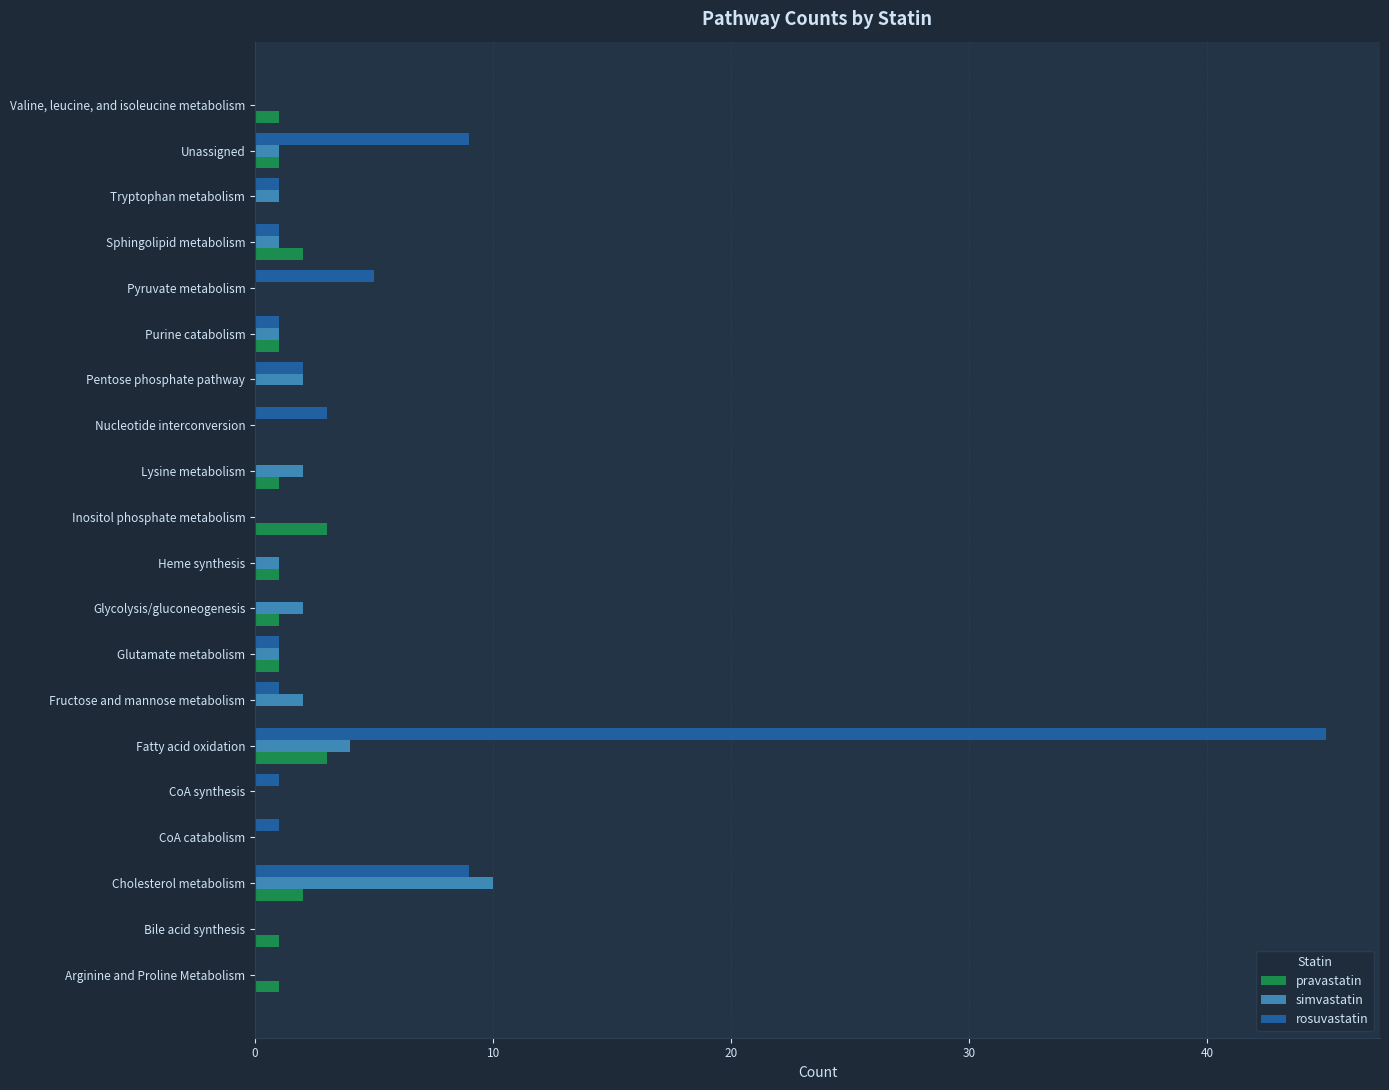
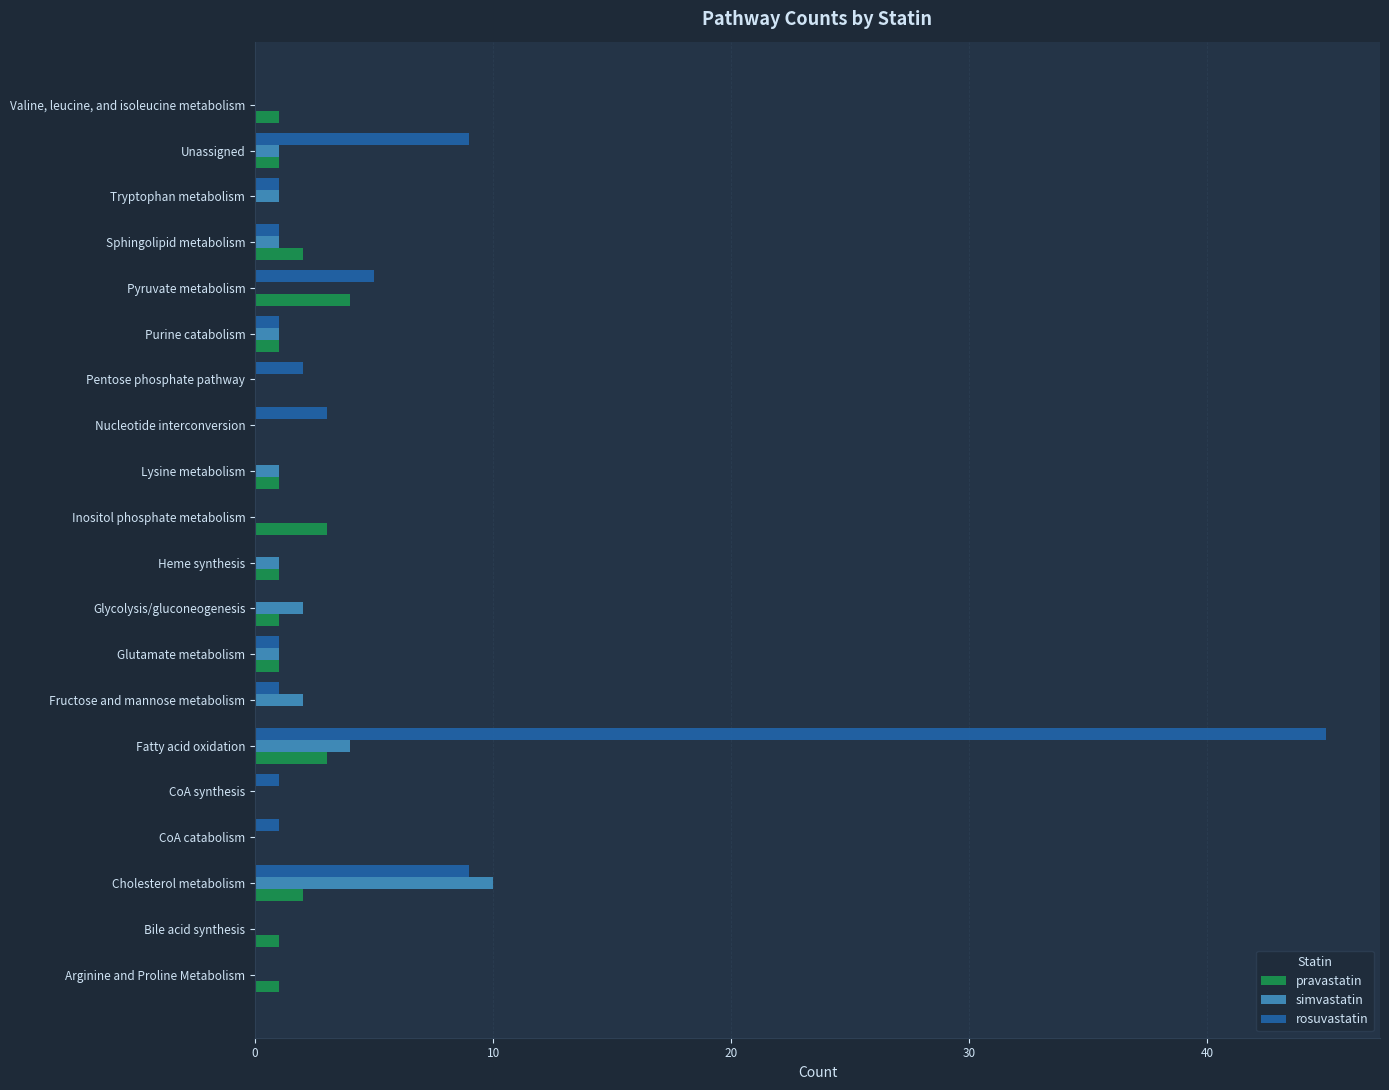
pravastatin, Pyruvate metabolism: 0 -> 4
simvastatin, Pentose phosphate pathway: 2 -> 0
simvastatin, Lysine metabolism: 2 -> 1
